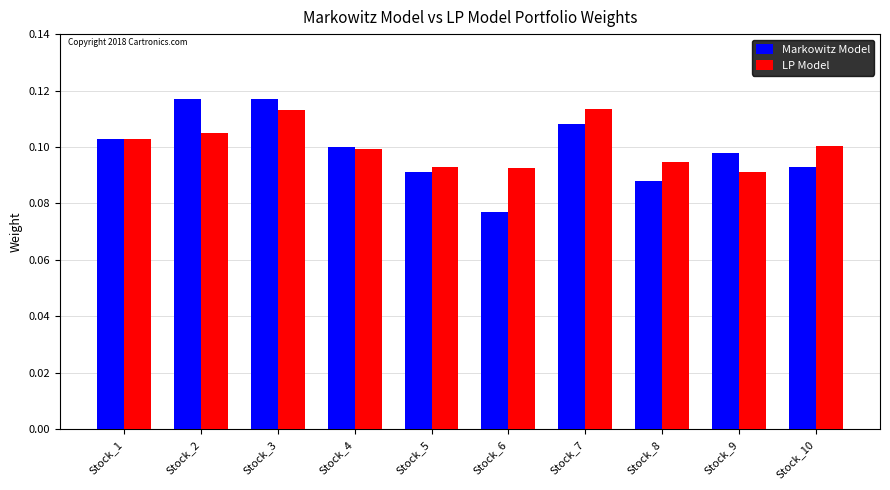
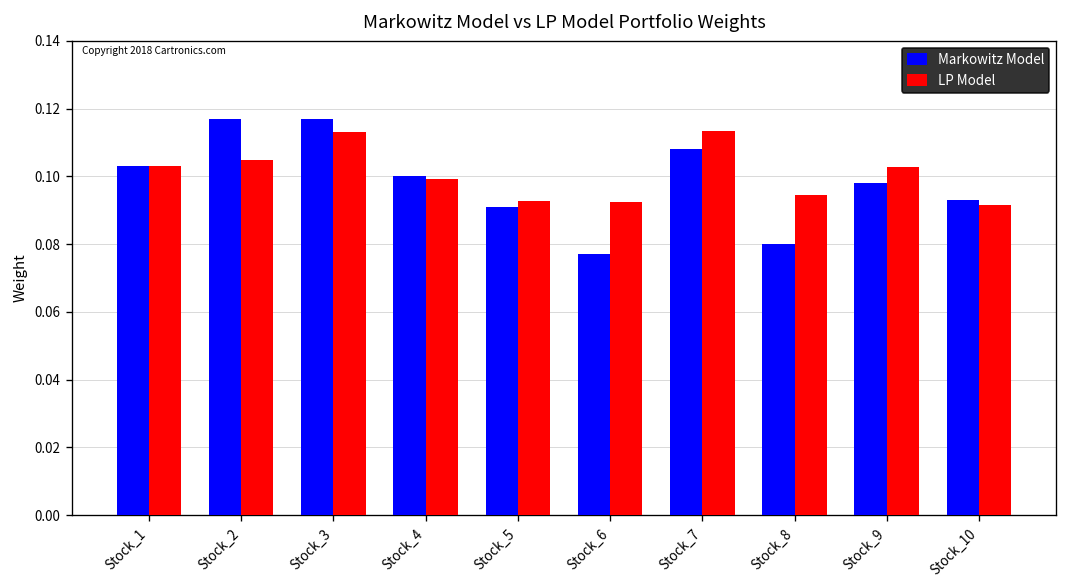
Markowitz Model, Stock_8: 0.088 -> 0.080
LP Model, Stock_9: 0.091 -> 0.103
LP Model, Stock_10: 0.100 -> 0.092
